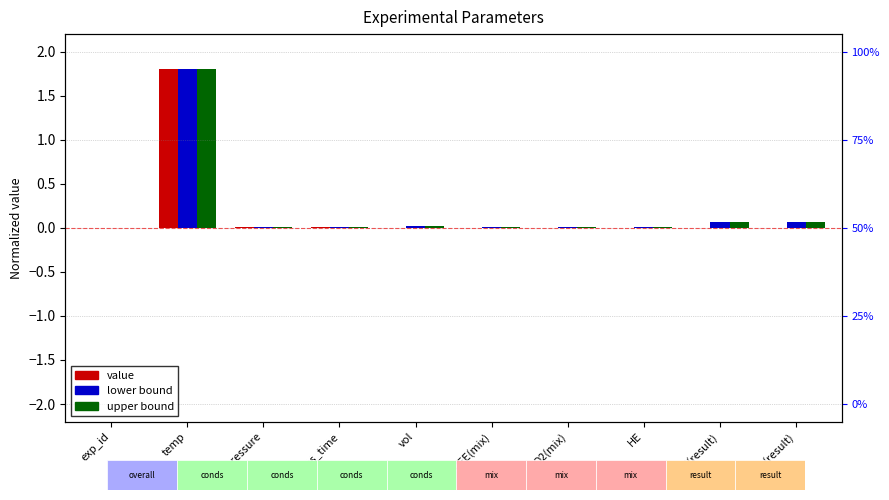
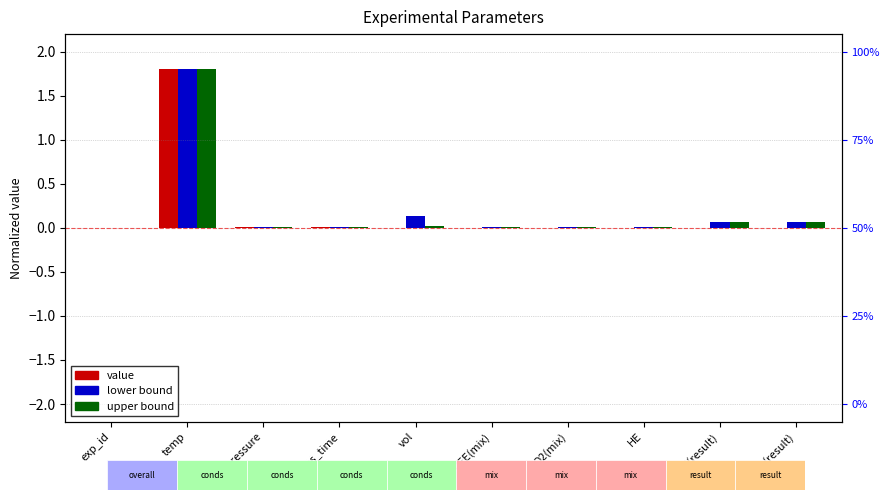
lower bound, vol: 0.0 -> 0.1
